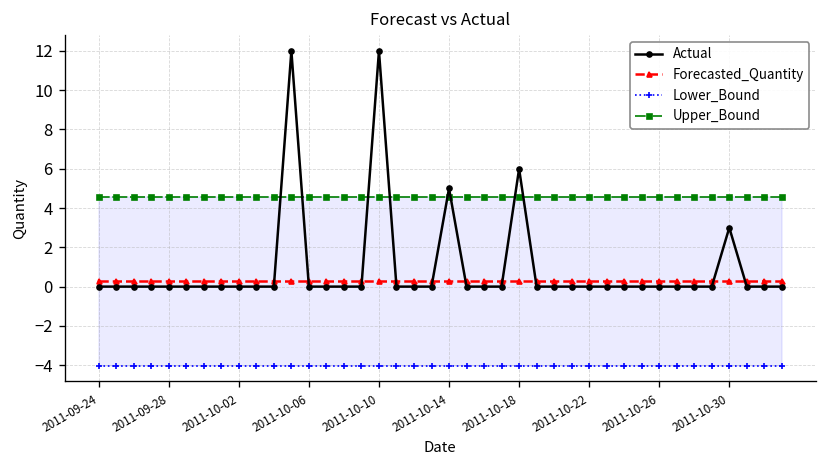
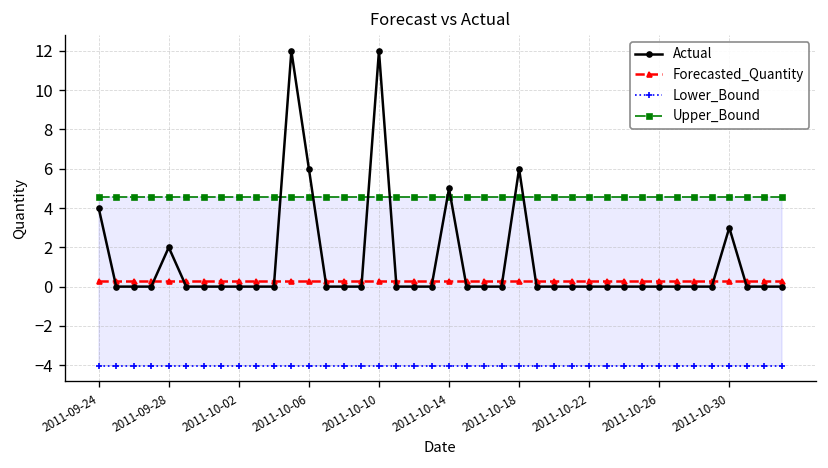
Actual, 2011-09-24: 0 -> 4
Actual, 2011-09-28: 0 -> 2
Actual, 2011-10-06: 0 -> 6
